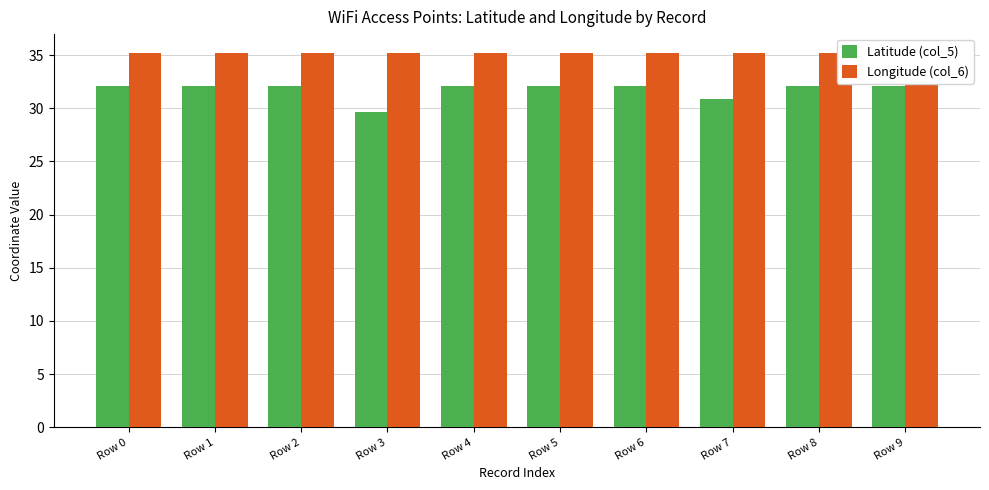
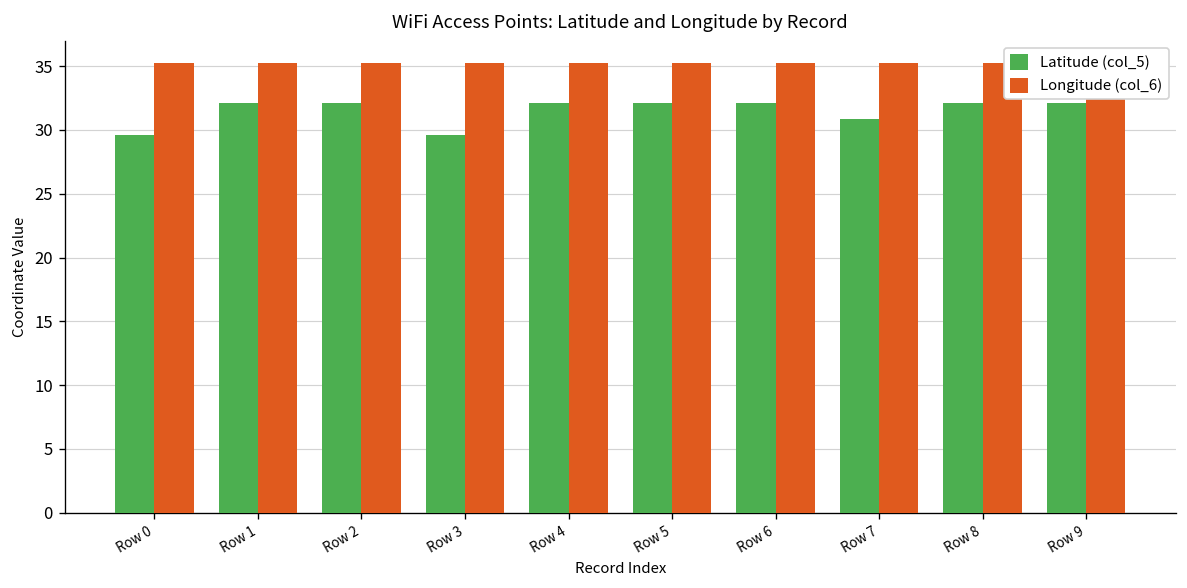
Latitude (col_5), Row 0: 32.1 -> 29.6
